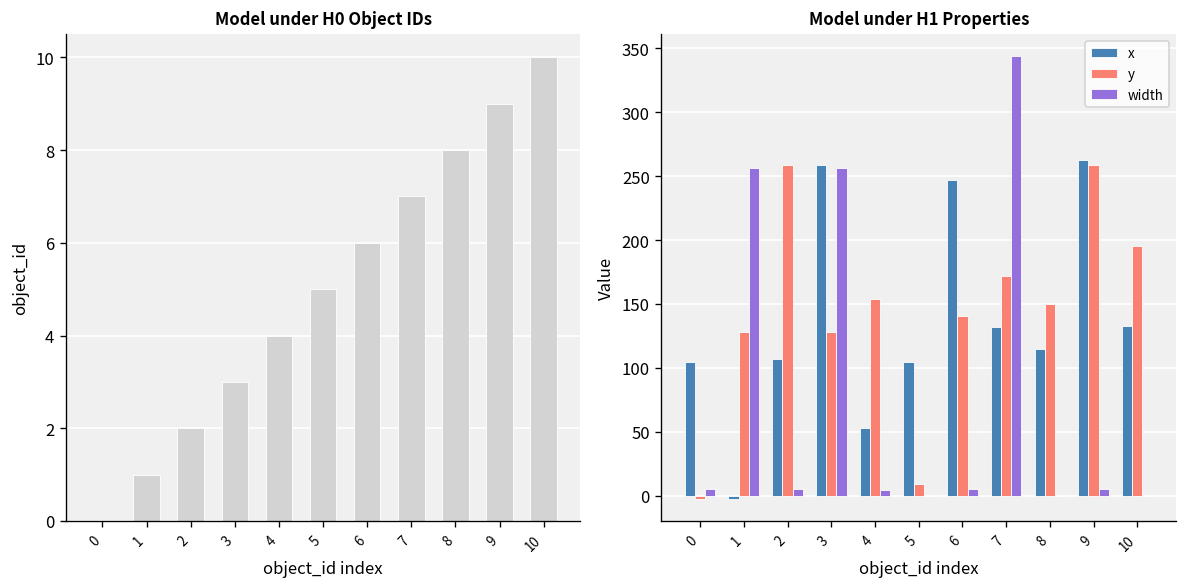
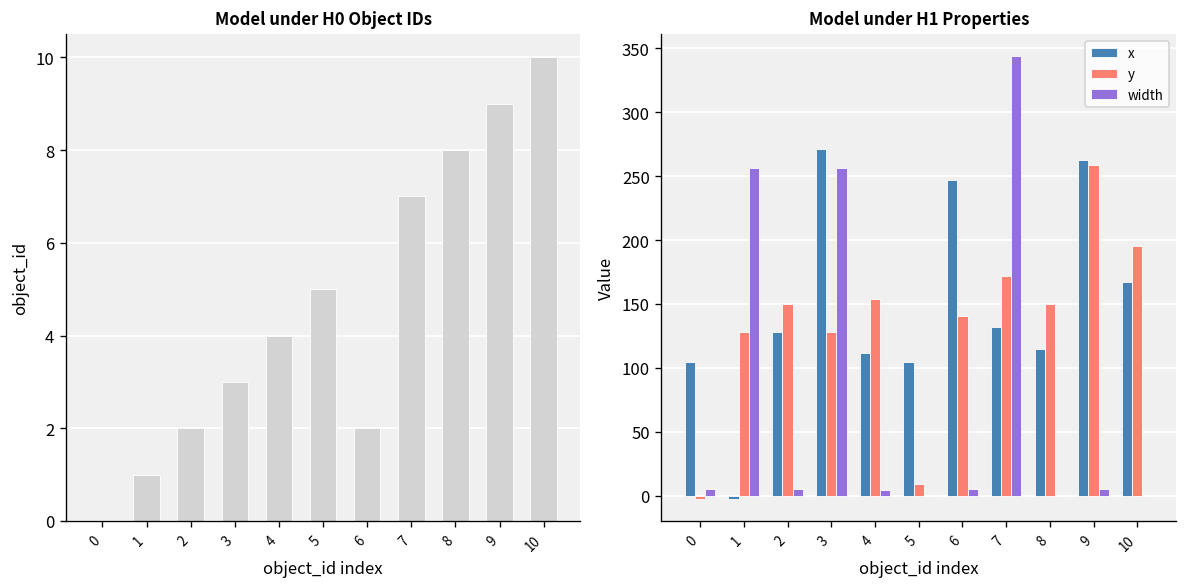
Model under H0 Object IDs, 6: 6 -> 2
Model under H1 Properties, x, 2: 107 -> 128
Model under H1 Properties, y, 2: 259 -> 150
Model under H1 Properties, x, 3: 259 -> 271
Model under H1 Properties, x, 4: 53 -> 112
Model under H1 Properties, x, 10: 132 -> 167
